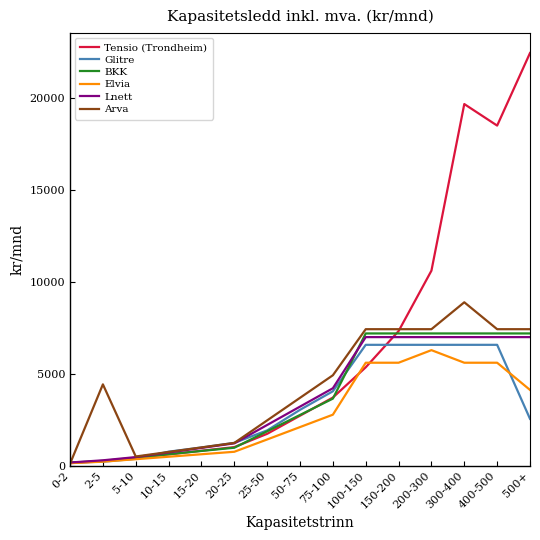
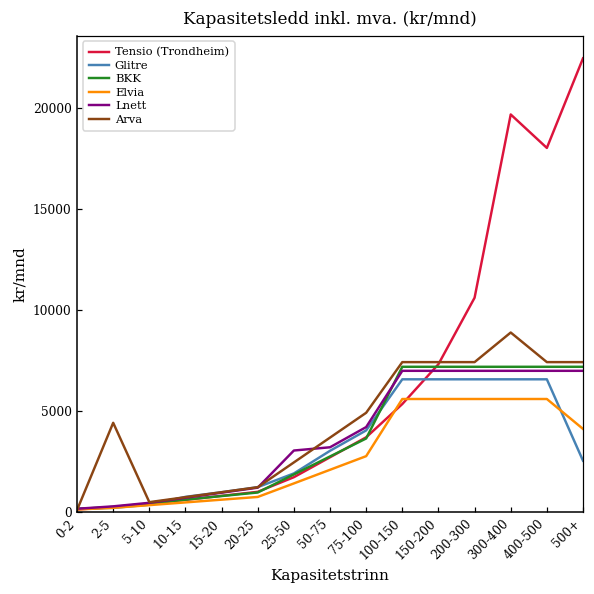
Lnett, 25-50: 2200 -> 3100
Elvia, 200-300: 6300 -> 5600
Tensio (Trondheim), 400-500: 18500 -> 18000
